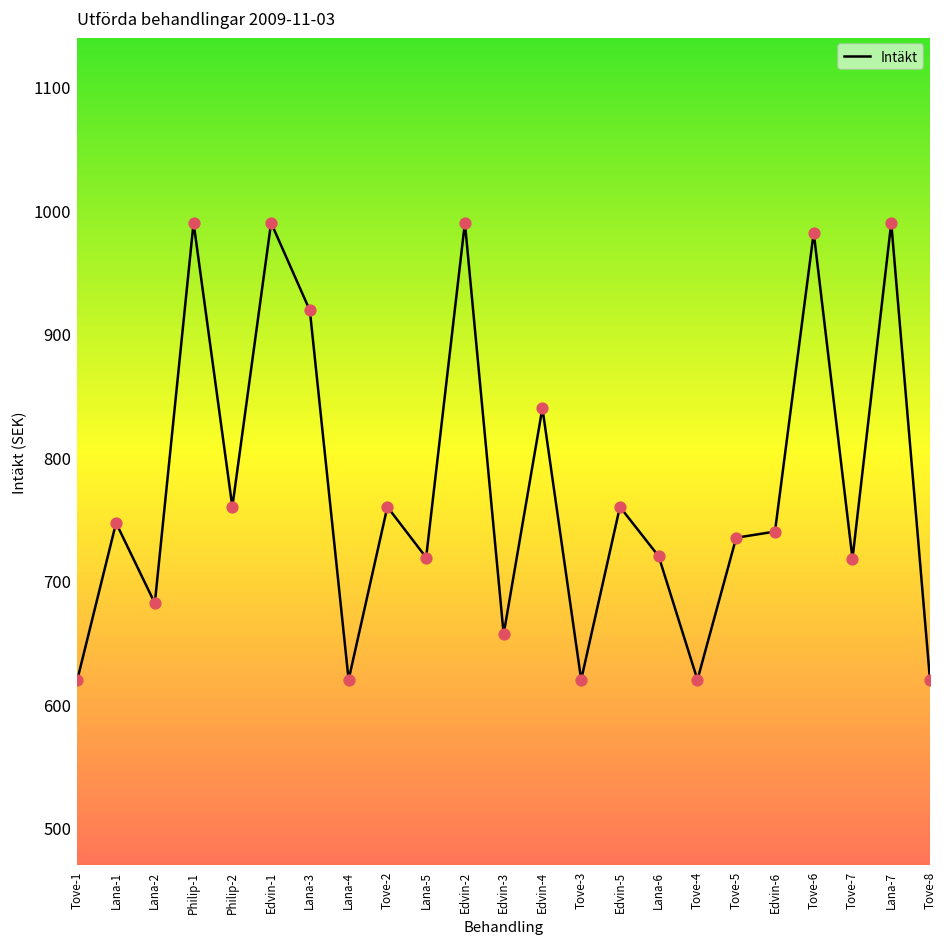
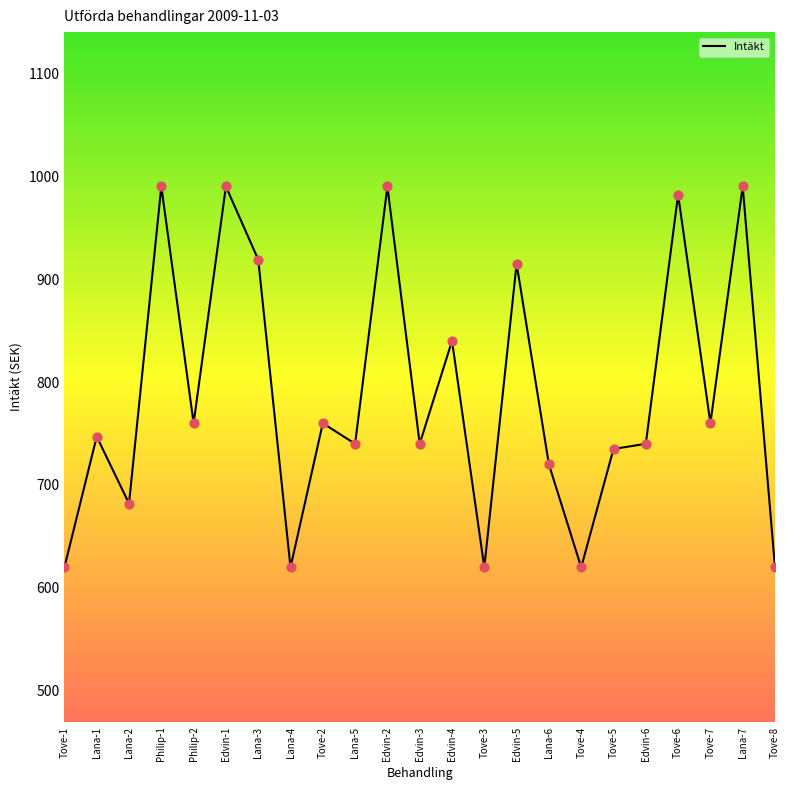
Lana-5: 719 -> 740
Edvin-3: 657 -> 740
Edvin-5: 760 -> 915
Tove-7: 718 -> 760
